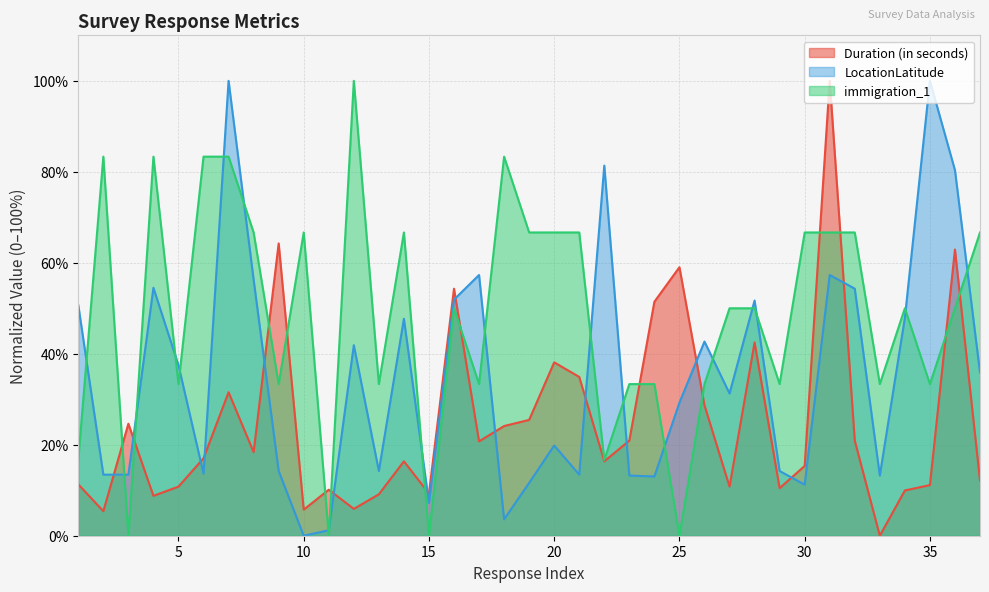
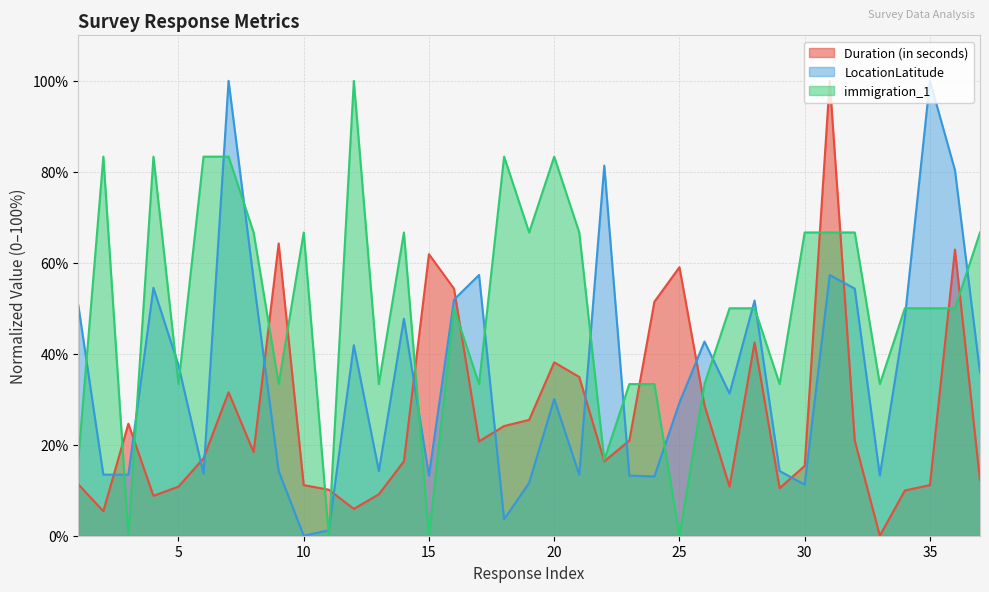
Duration (in seconds), 10: 6% -> 11%
Duration (in seconds), 15: 9% -> 62%
LocationLatitude, 15: 7% -> 13%
LocationLatitude, 20: 20% -> 30%
immigration_1, 20: 67% -> 83%
immigration_1, 35: 33% -> 50%
